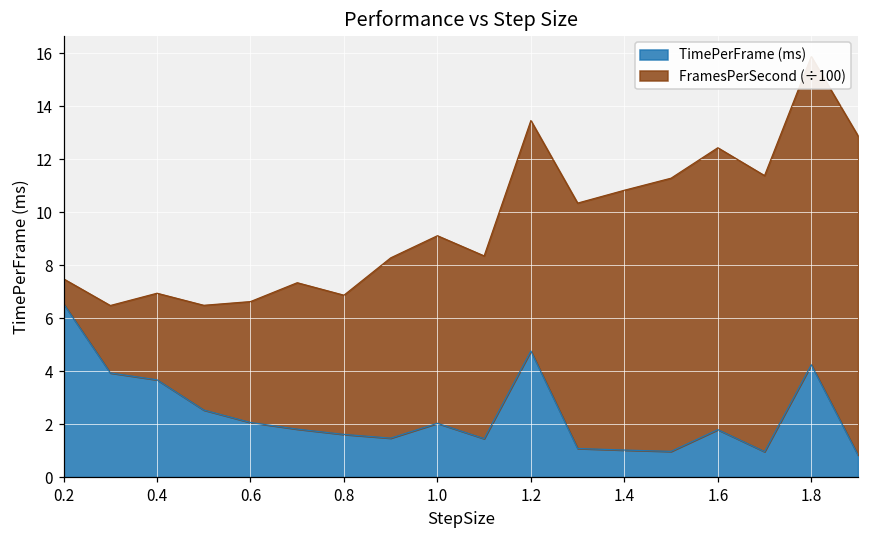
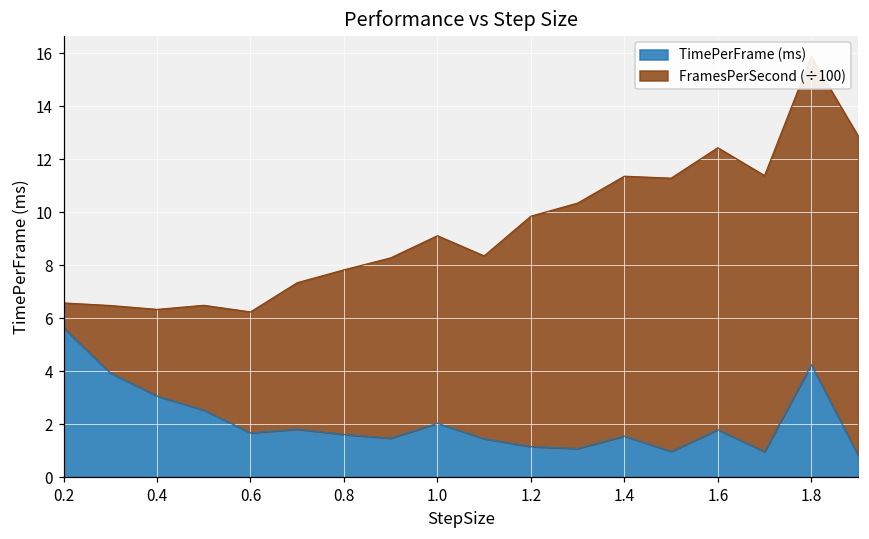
TimePerFrame (ms), 0.2: 6.5 -> 5.6
TimePerFrame (ms), 0.4: 3.7 -> 3.1
TimePerFrame (ms), 0.6: 2.1 -> 1.7
FramesPerSecond (÷100), 0.8: 5.3 -> 6.2
TimePerFrame (ms), 1.2: 4.8 -> 1.2
TimePerFrame (ms), 1.4: 1.0 -> 1.6
